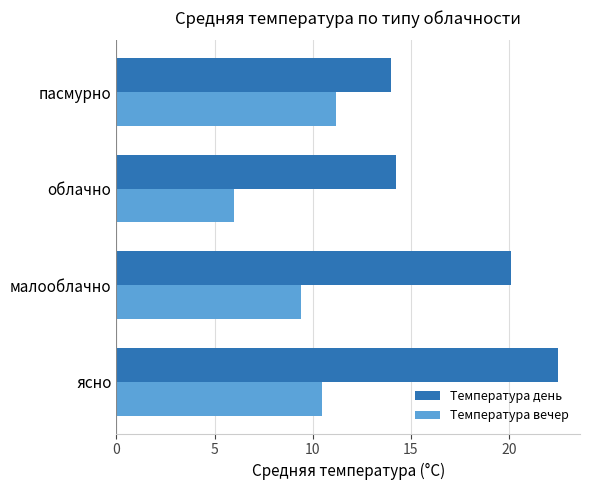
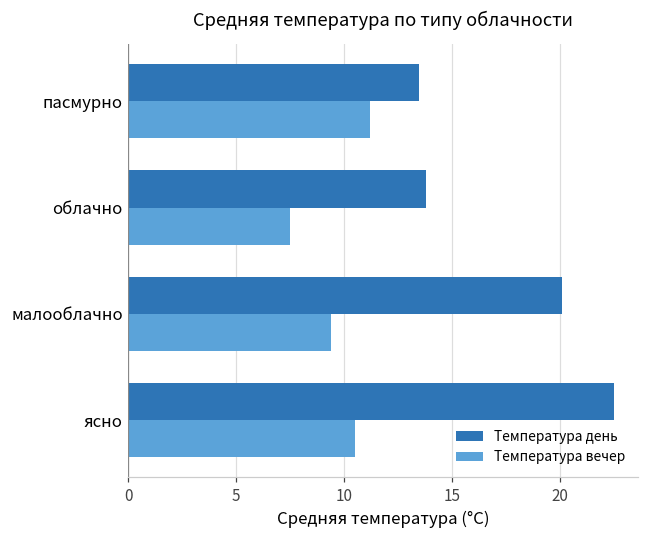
Температура день, пасмурно: 14.0 -> 13.5
Температура день, облачно: 14.3 -> 13.8
Температура вечер, облачно: 6.0 -> 7.5
